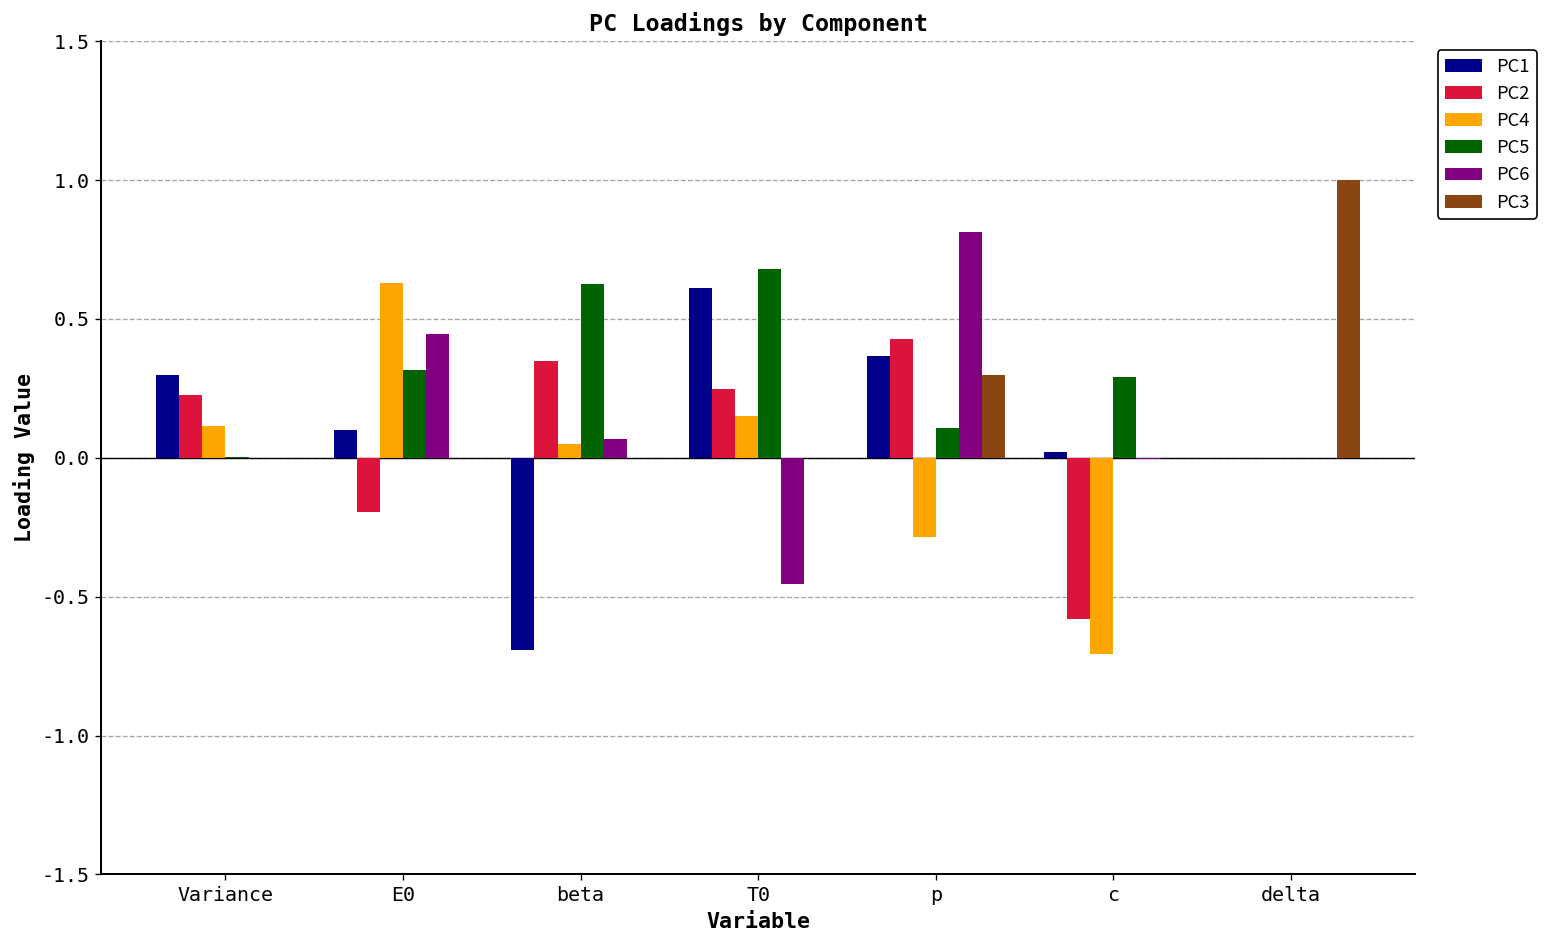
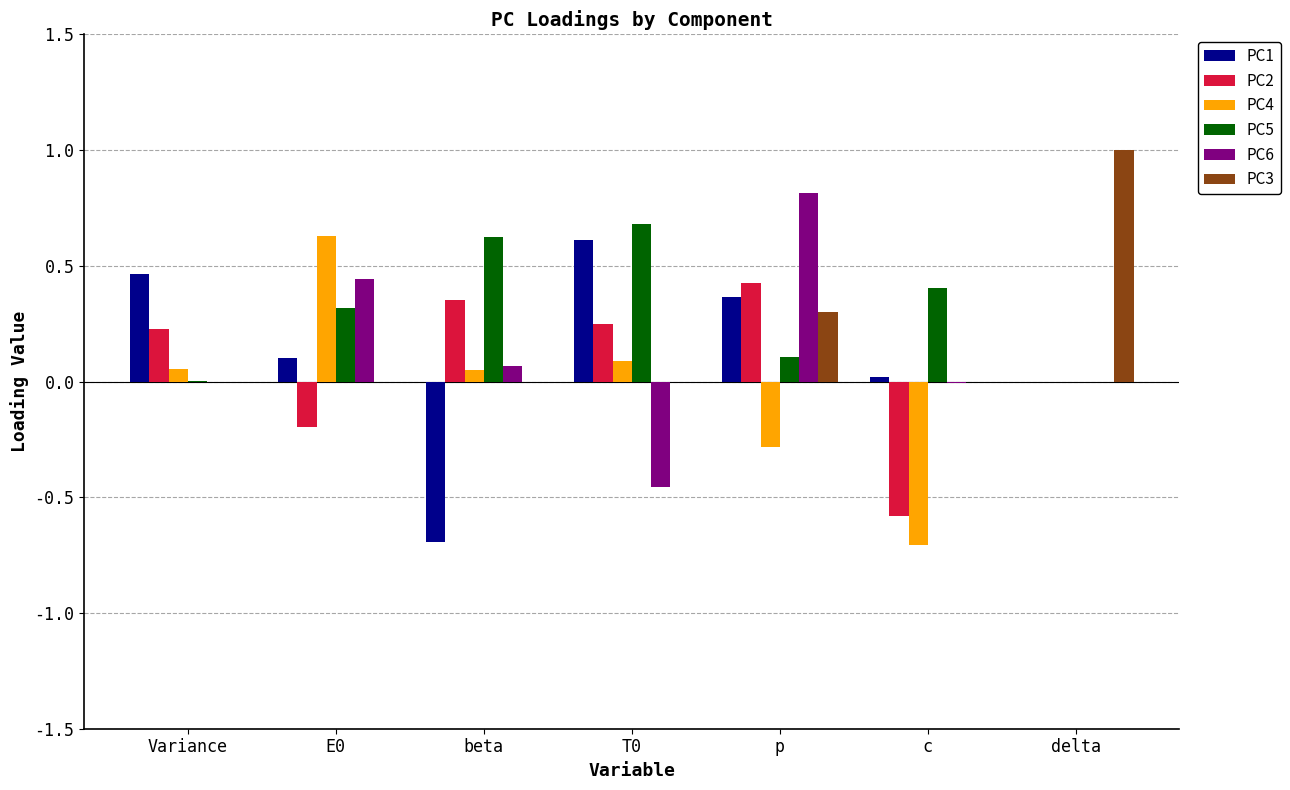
PC1, Variance: 0.30 -> 0.47
PC4, Variance: 0.11 -> 0.05
PC4, T0: 0.15 -> 0.09
PC5, c: 0.29 -> 0.41
